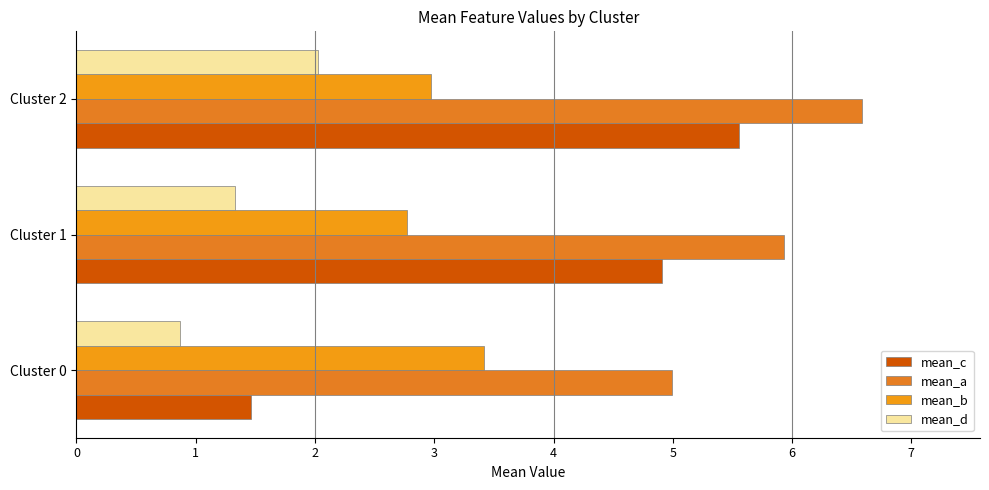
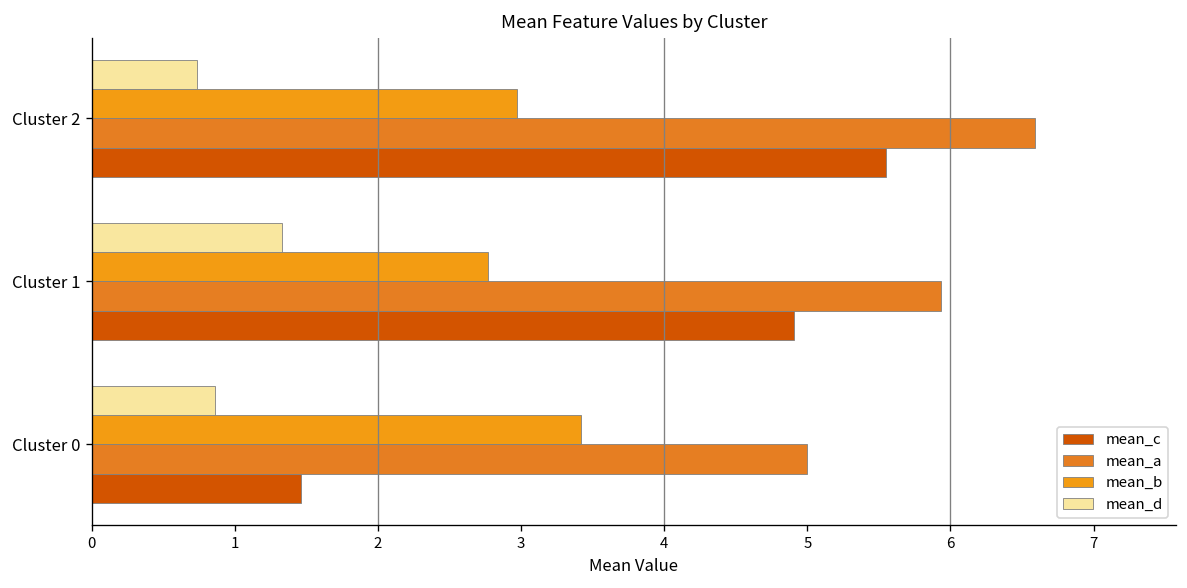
mean_d, Cluster 2: 2.03 -> 0.74
